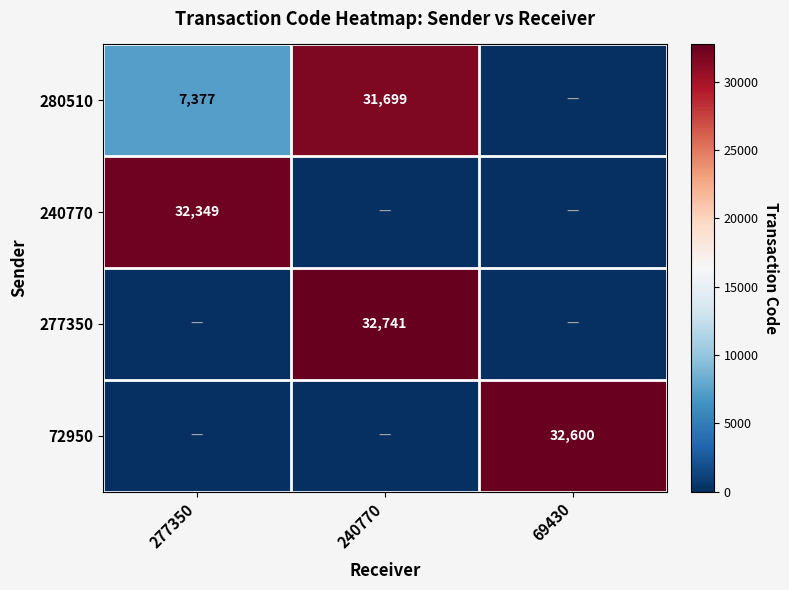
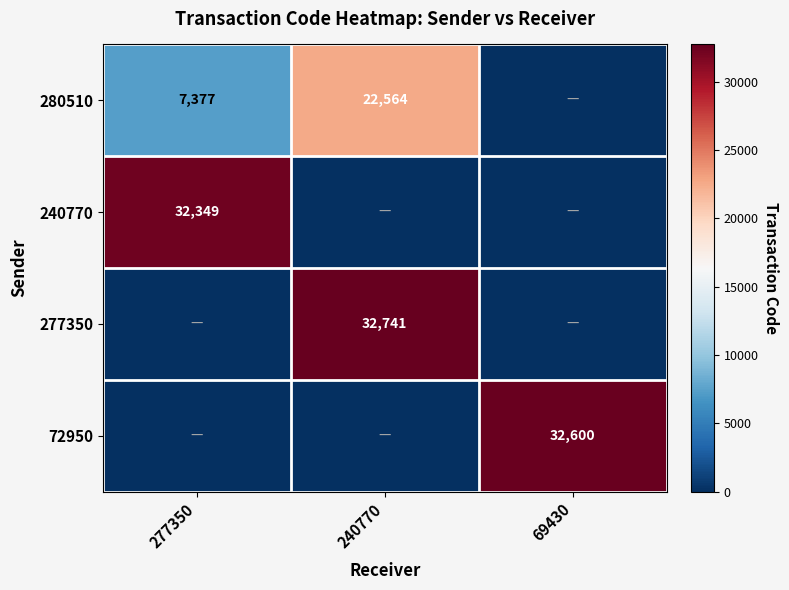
280510, 240770: 31,699 -> 22,564
